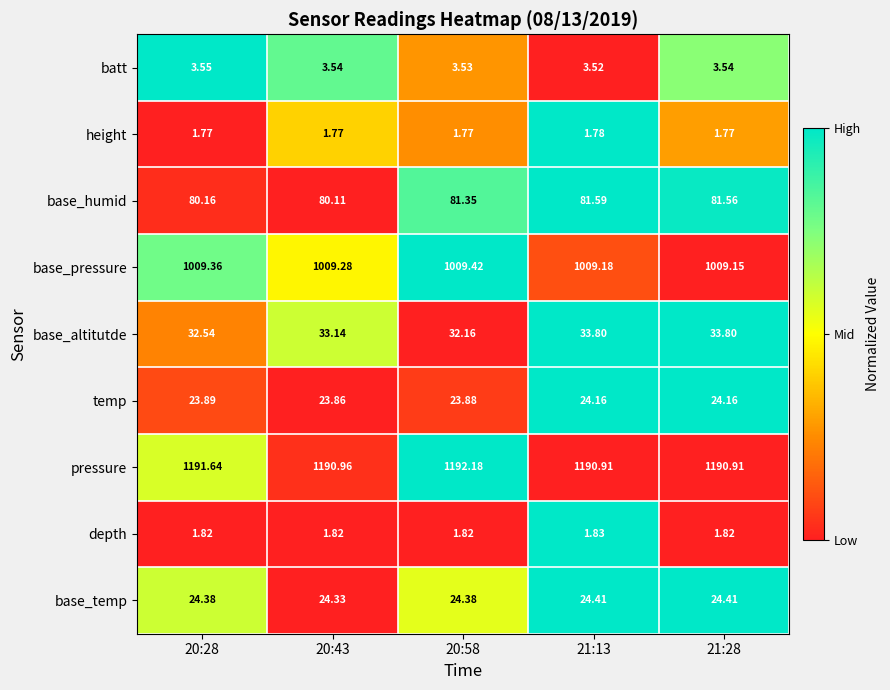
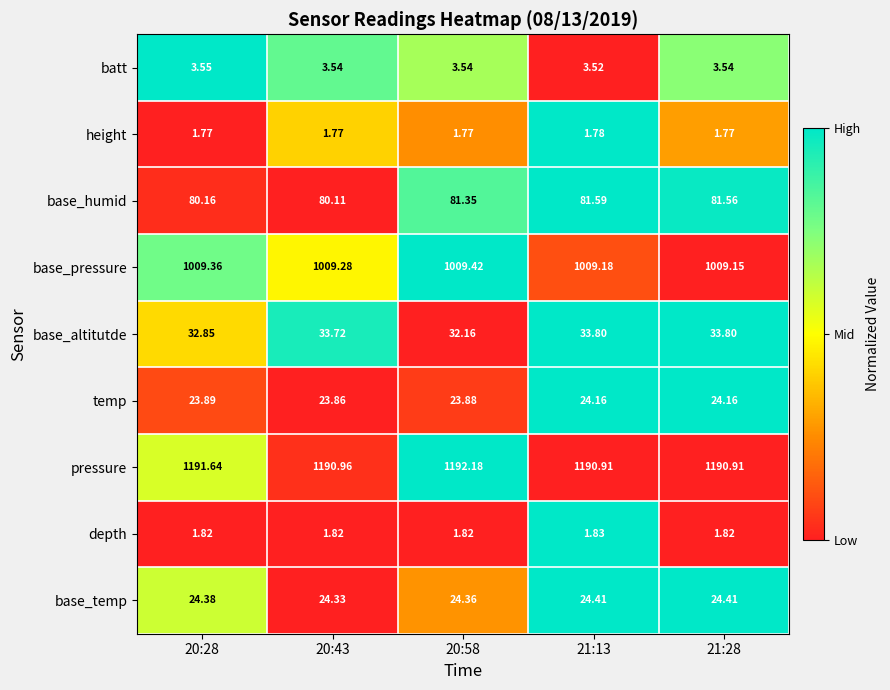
batt, 20:58: 3.53 -> 3.54
base_altitutde, 20:28: 32.54 -> 32.85
base_altitutde, 20:43: 33.14 -> 33.72
base_temp, 20:58: 24.38 -> 24.36
